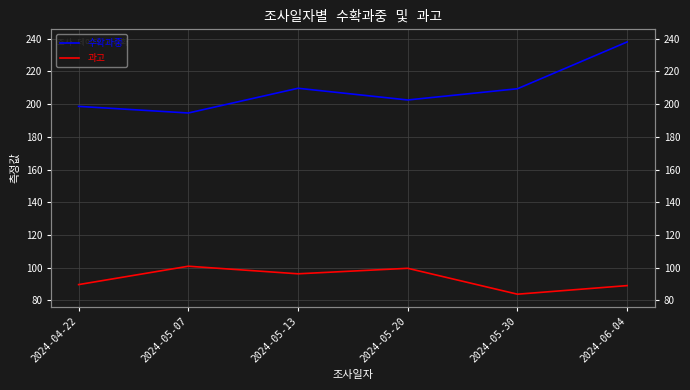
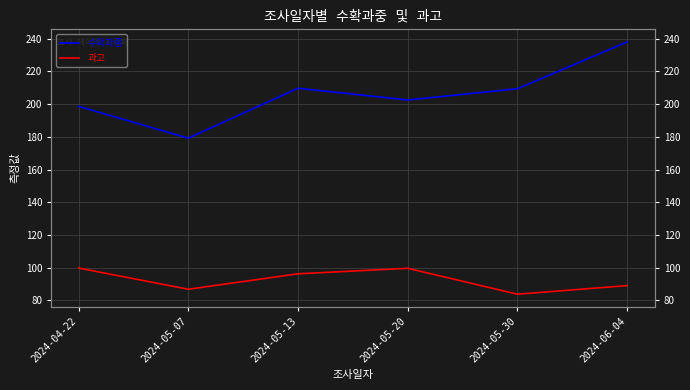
과고, 2024-04-22: 90 -> 100
수확과중, 2024-05-07: 195 -> 179
과고, 2024-05-07: 101 -> 87
